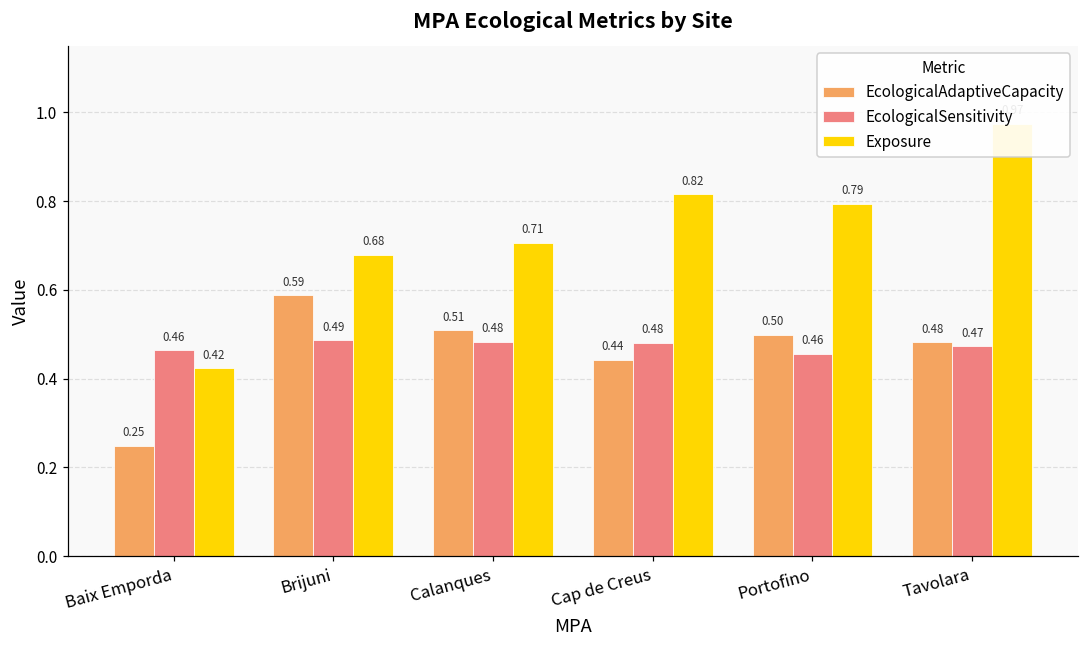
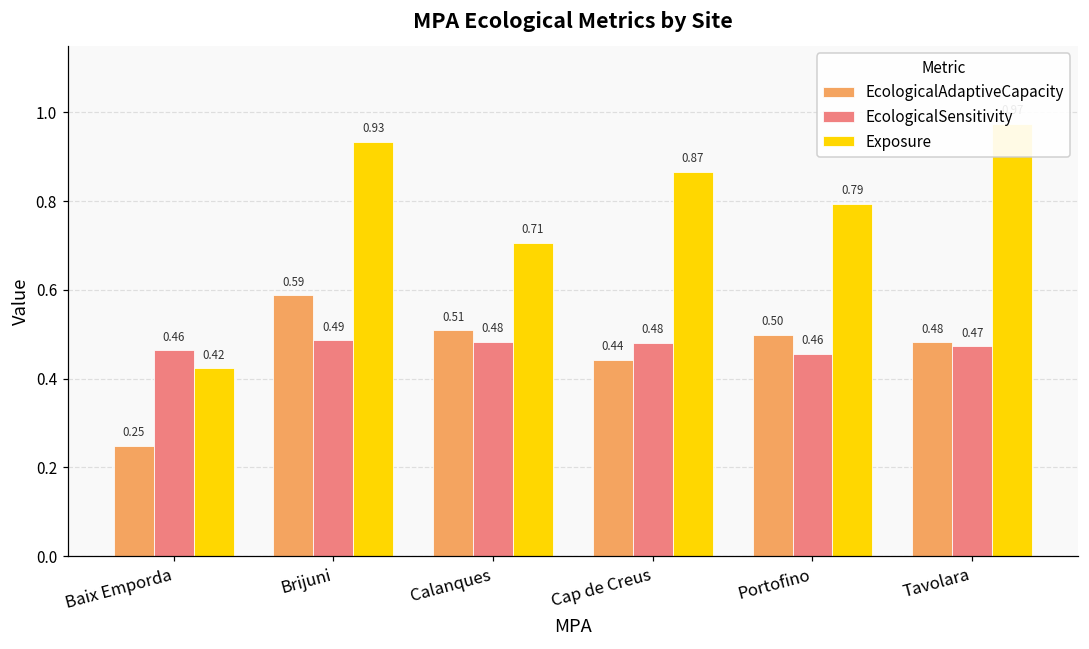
Exposure, Brijuni: 0.68 -> 0.93
Exposure, Cap de Creus: 0.82 -> 0.87
